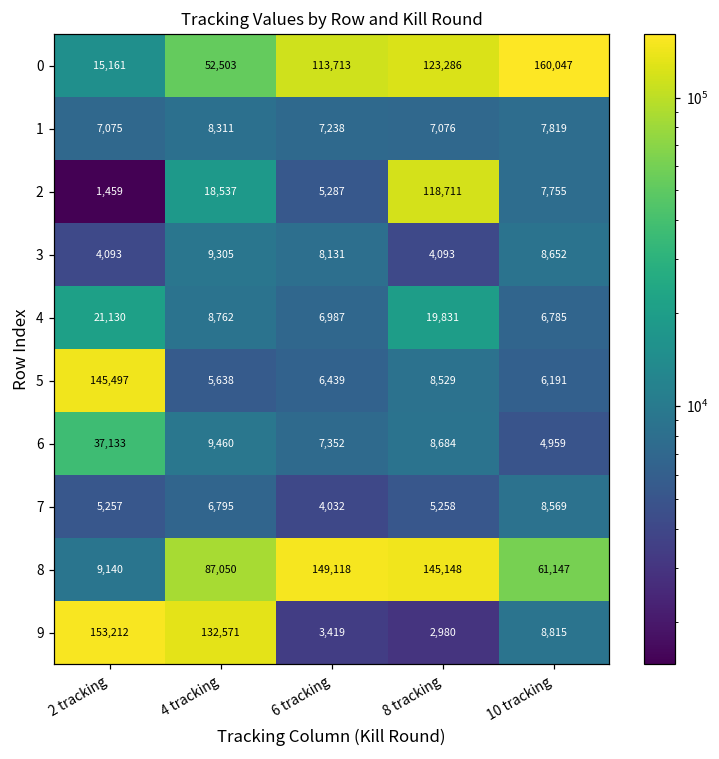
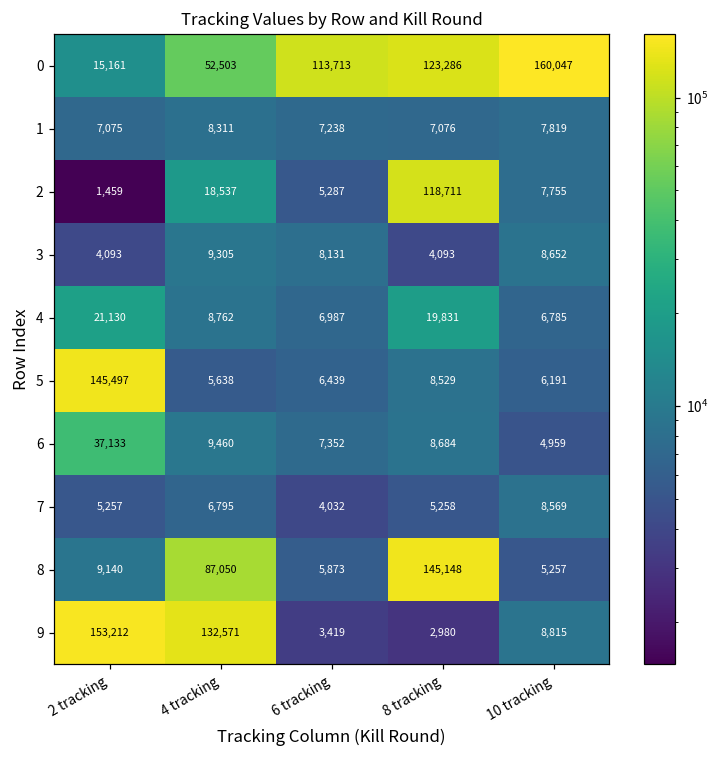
8, 6 tracking: 149,118 -> 5,873
8, 10 tracking: 61,147 -> 5,257
